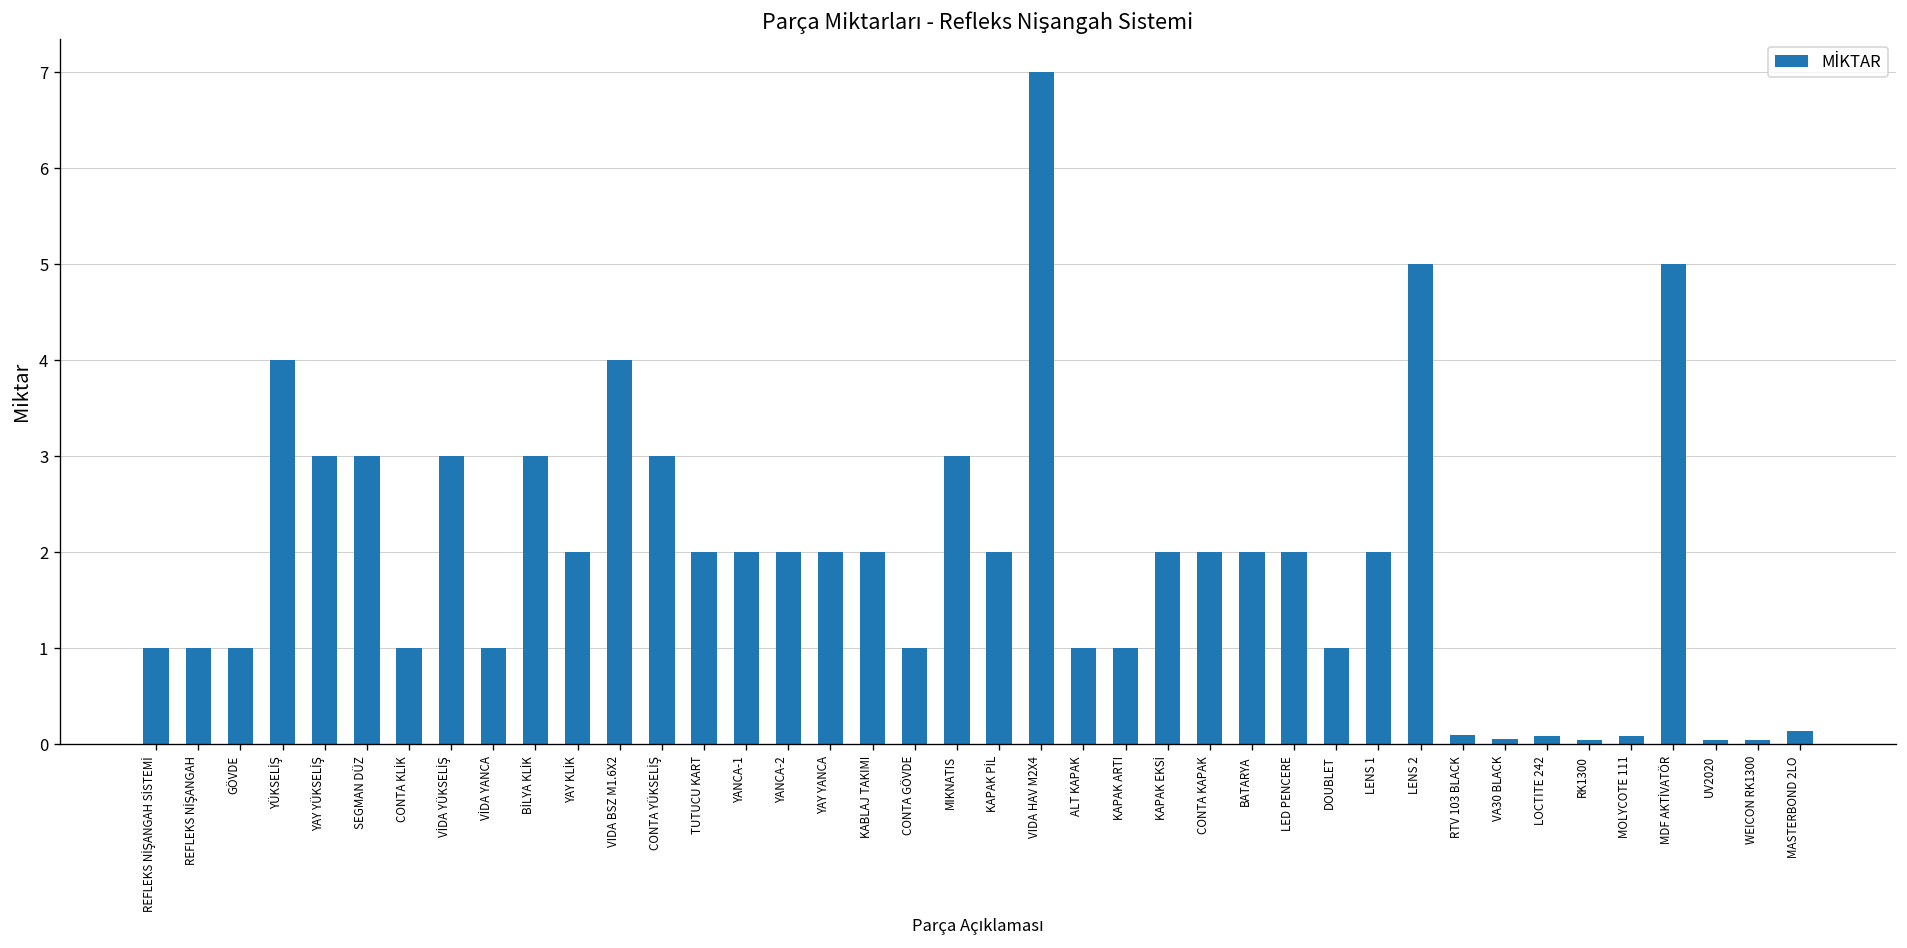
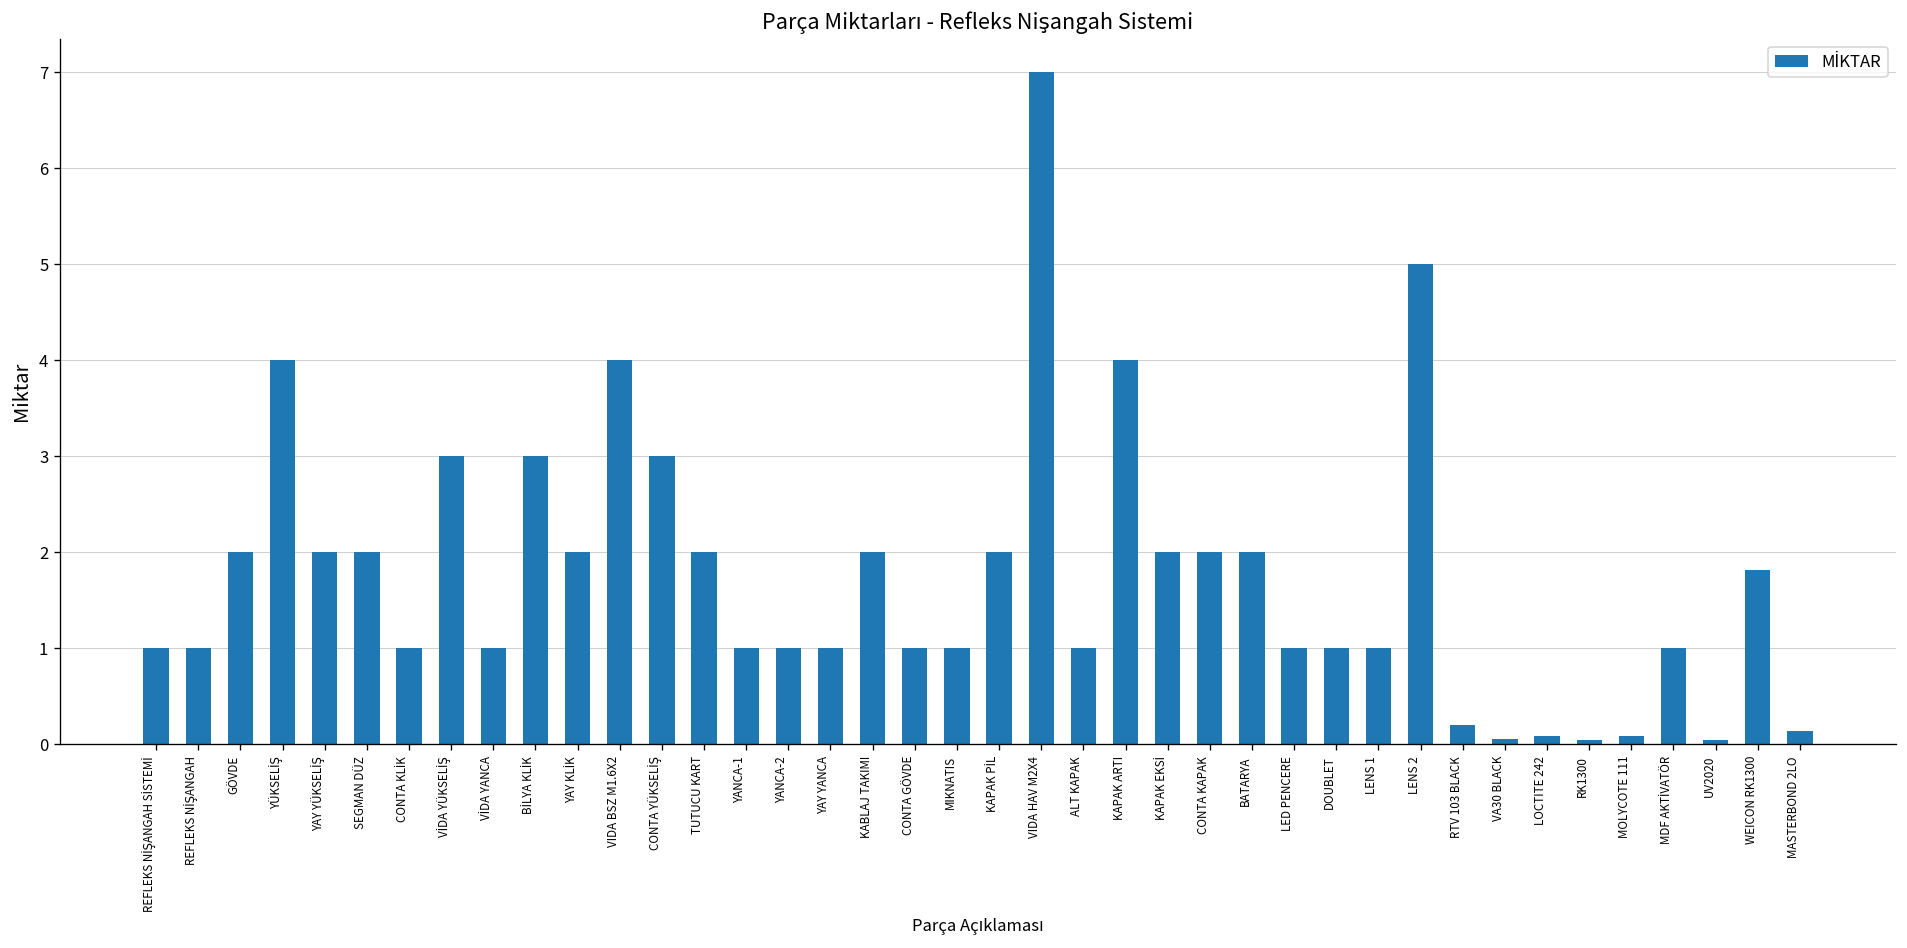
GÖVDE: 1 -> 2
YAY YÜKSELİŞ: 3 -> 2
SEGMAN DÜZ: 3 -> 2
YANCA-1: 2 -> 1
YANCA-2: 2 -> 1
YAY YANCA: 2 -> 1
MIKNATIS: 3 -> 1
KAPAK ARTI: 1 -> 4
LED PENCERE: 2 -> 1
LENS 1: 2 -> 1
RTV 103 BLACK: 0.1 -> 0.2
MDF AKTİVATÖR: 5 -> 1
WEICON RK1300: 0.1 -> 1.8
